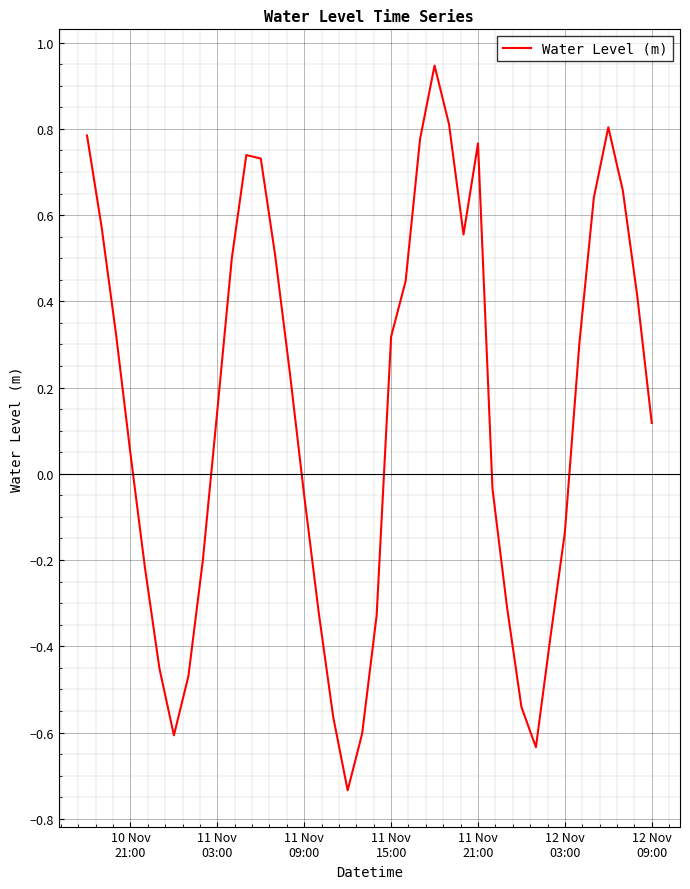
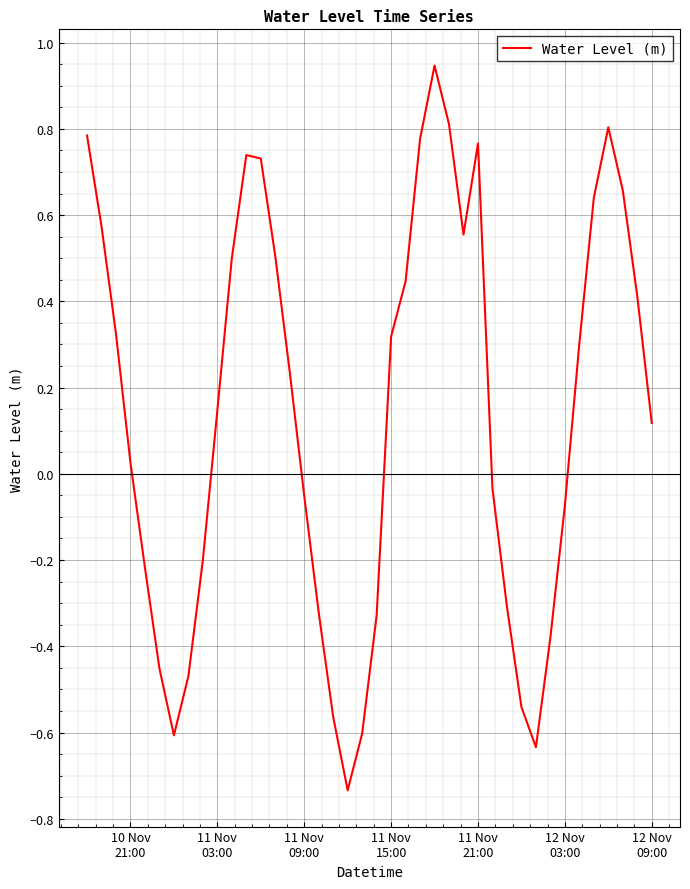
10 Nov 21:00: 0.05 -> 0.03
12 Nov 03:00: -0.14 -> -0.07
